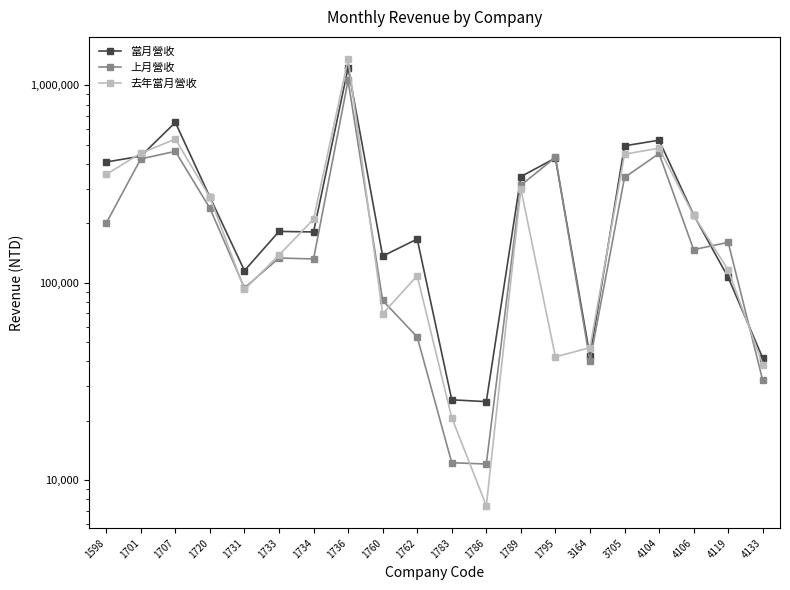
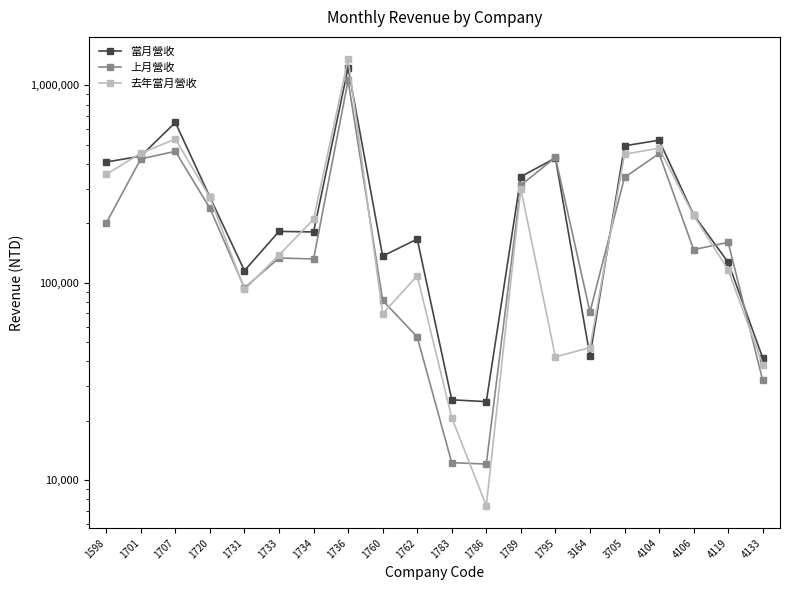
上月營收, 3164: 40,000 -> 71,000
當月營收, 4119: 110,000 -> 130,000
